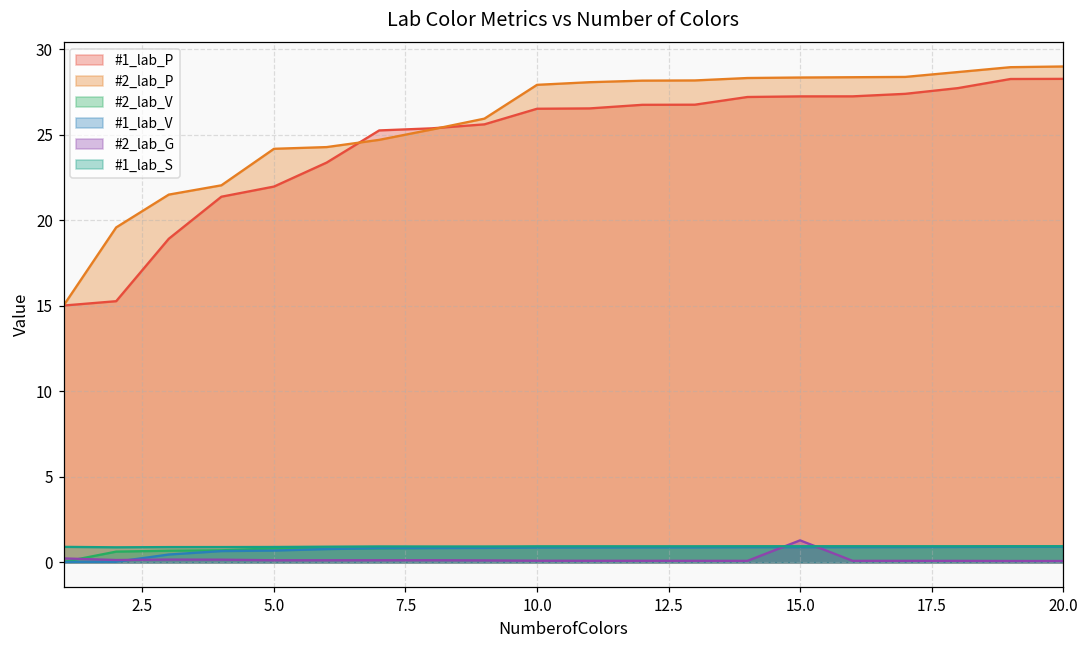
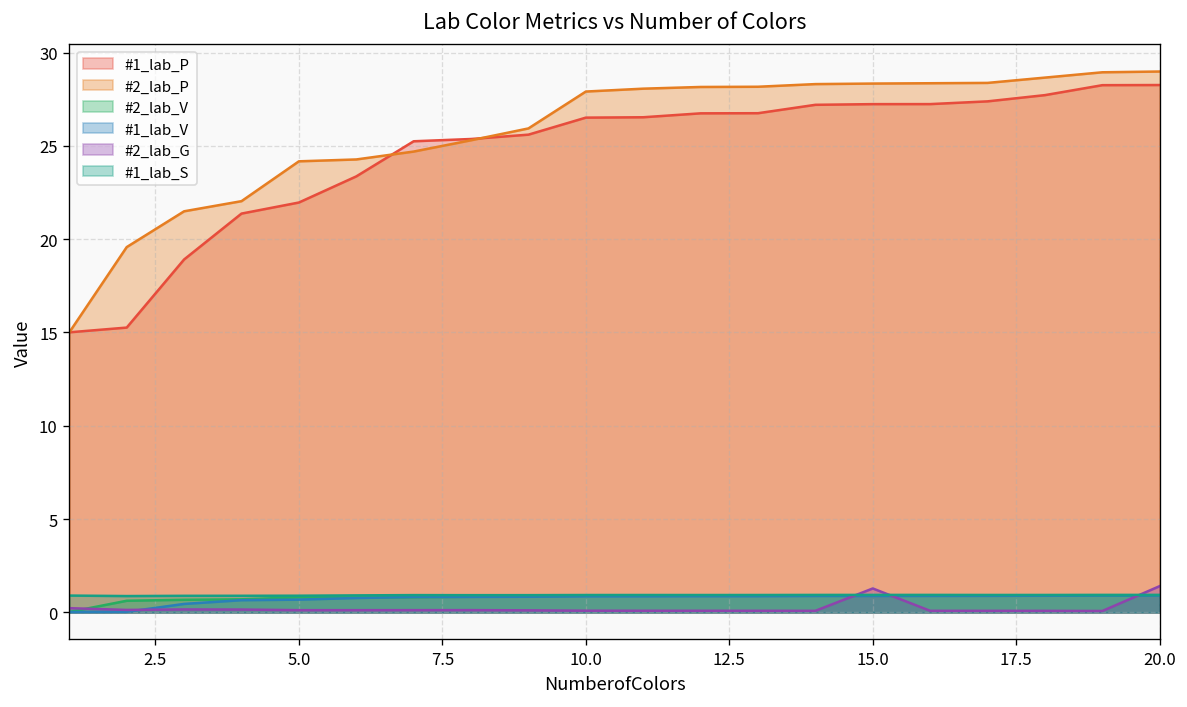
#2_lab_G, 20.0: 0.1 -> 1.4
